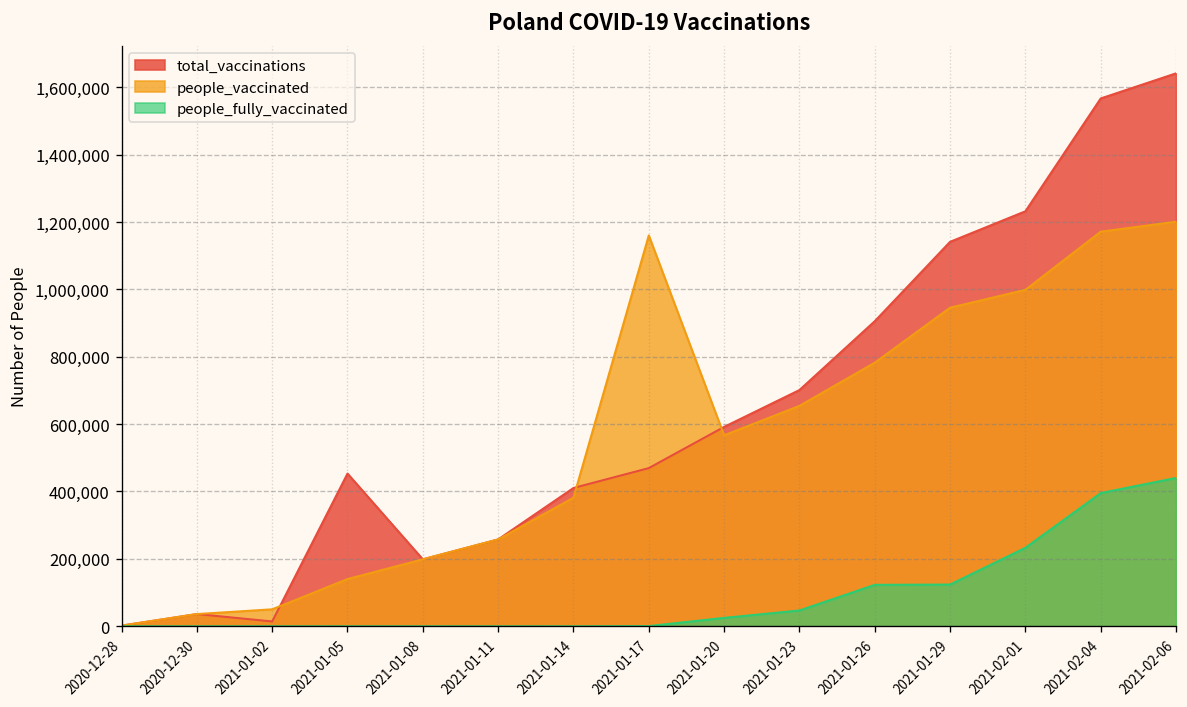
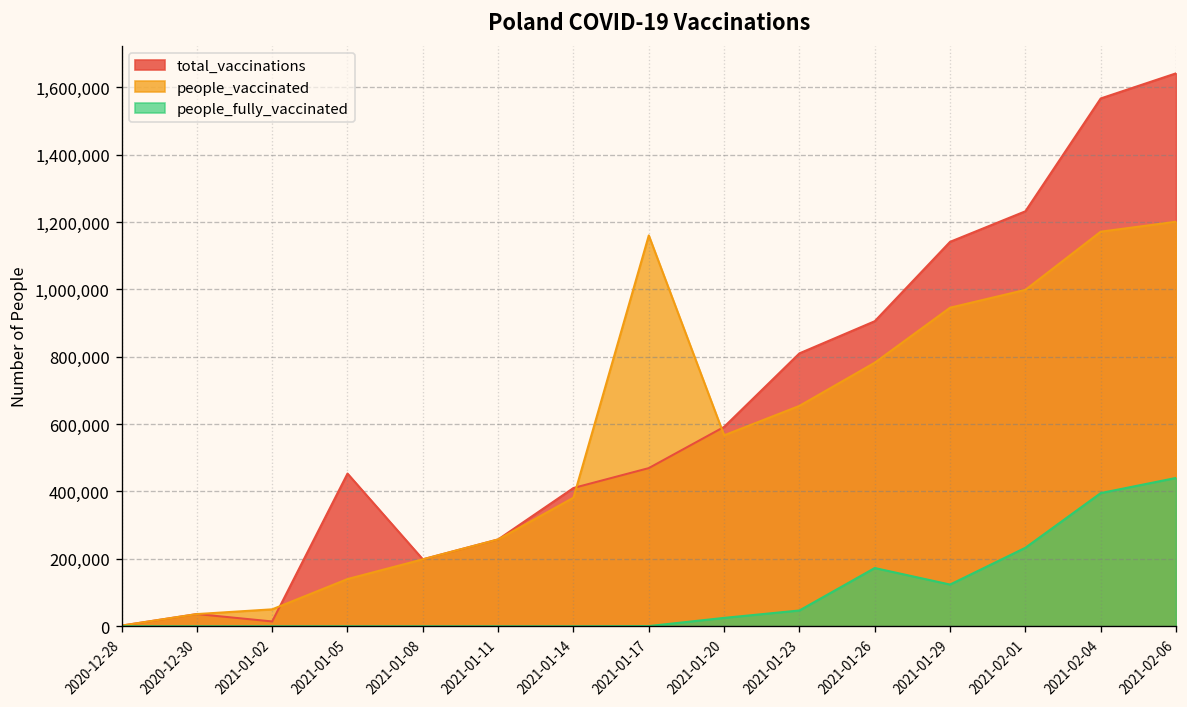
total_vaccinations, 2021-01-23: 700,000 -> 810,000
people_fully_vaccinated, 2021-01-26: 120,000 -> 170,000
